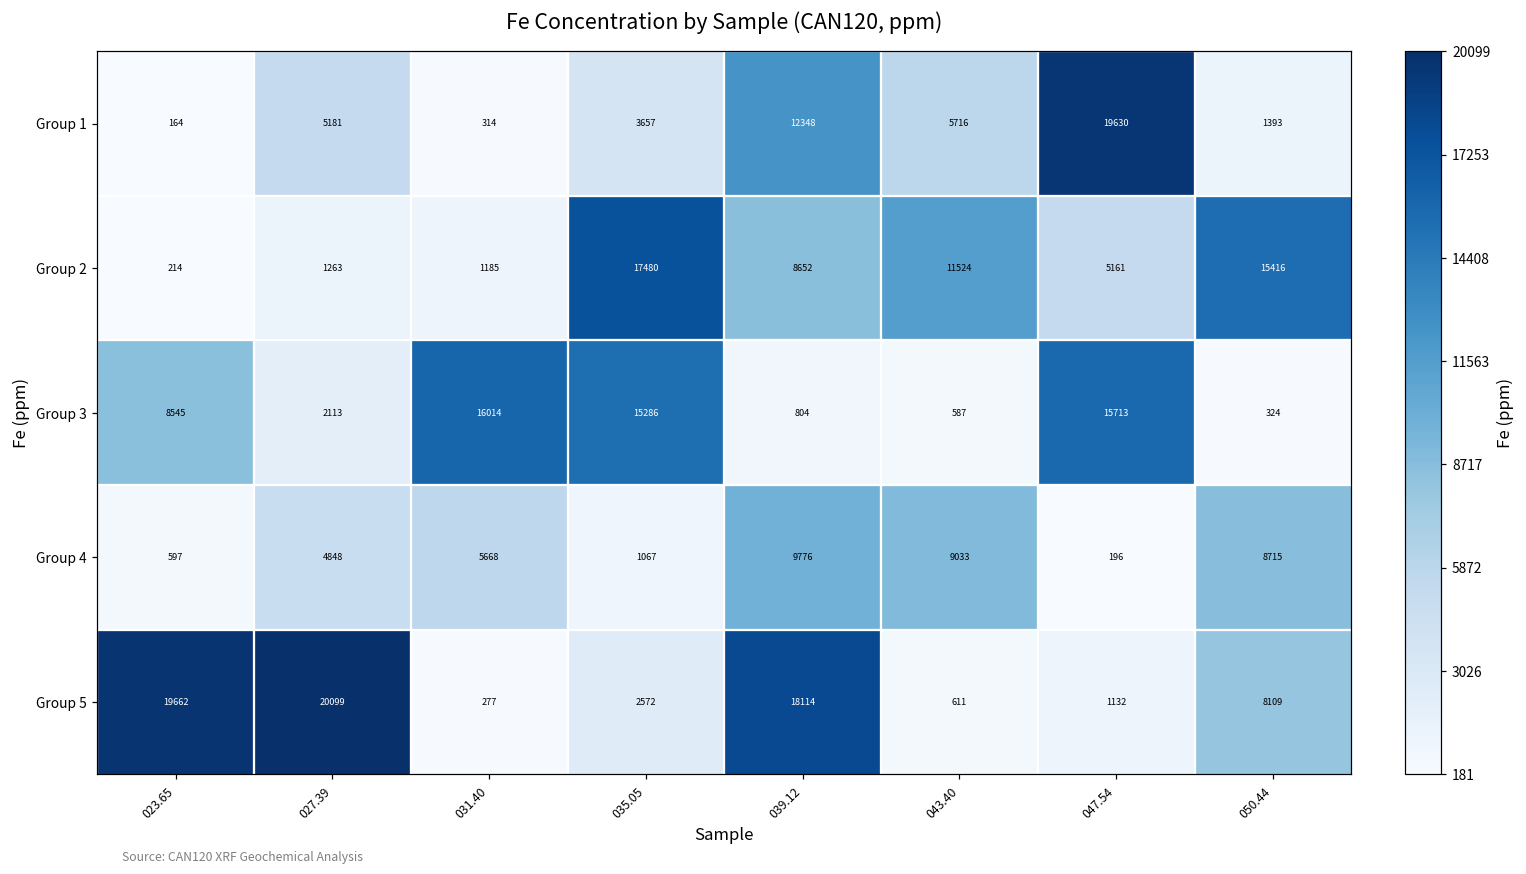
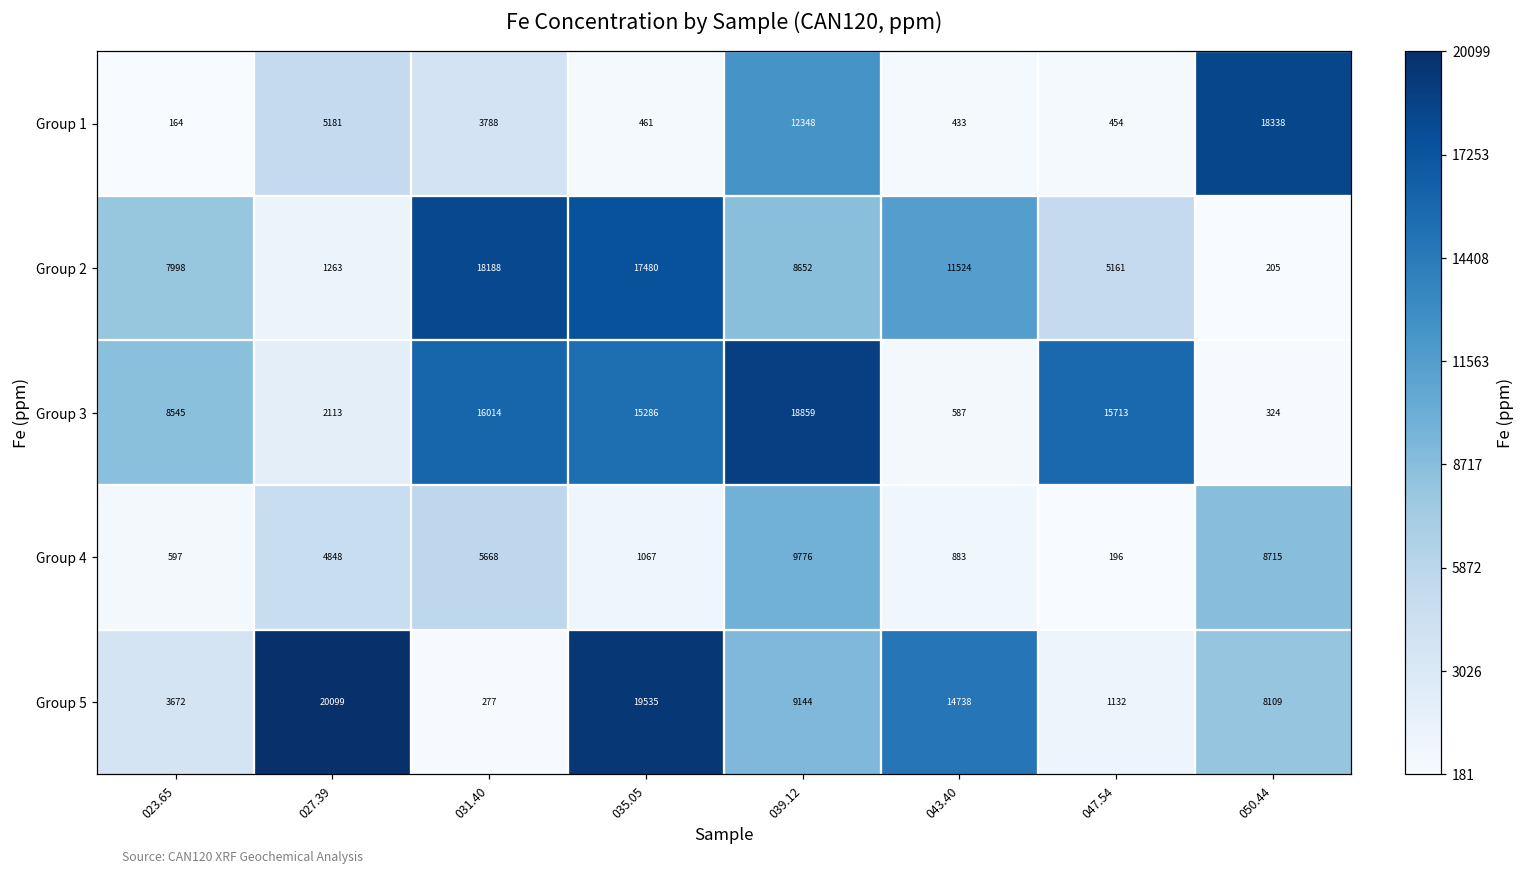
Group 1, 031.40: 314 -> 3788
Group 1, 035.05: 3657 -> 461
Group 1, 043.40: 5716 -> 433
Group 1, 047.54: 19630 -> 454
Group 1, 050.44: 1393 -> 18338
Group 2, 023.65: 214 -> 7998
Group 2, 031.40: 1185 -> 18188
Group 2, 050.44: 15416 -> 205
Group 3, 039.12: 804 -> 18859
Group 4, 043.40: 9033 -> 883
Group 5, 023.65: 19662 -> 3672
Group 5, 035.05: 2572 -> 19535
Group 5, 039.12: 18114 -> 9144
Group 5, 043.40: 611 -> 14738
